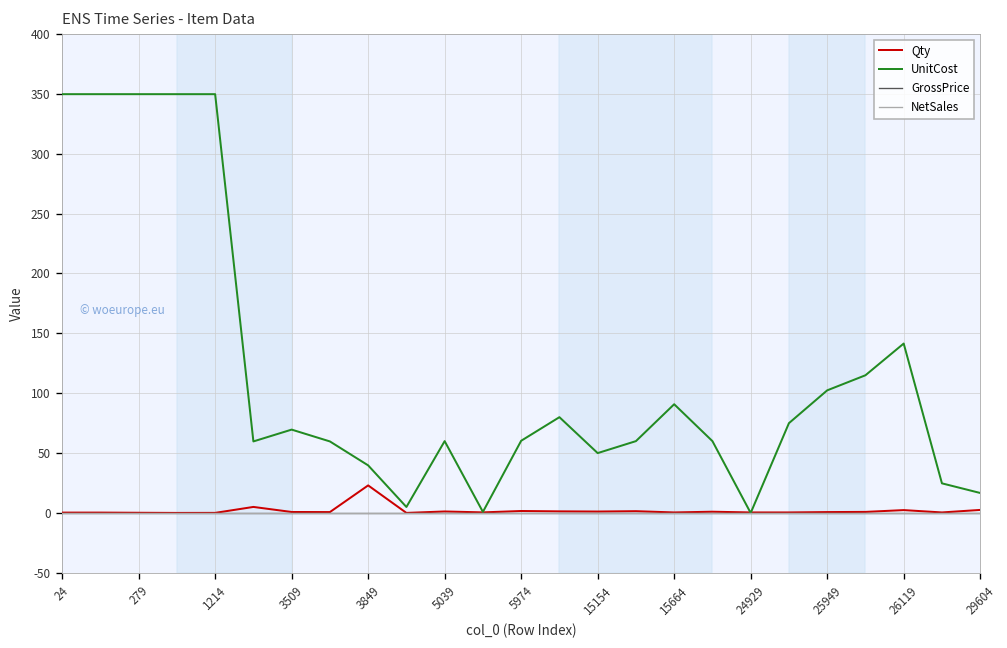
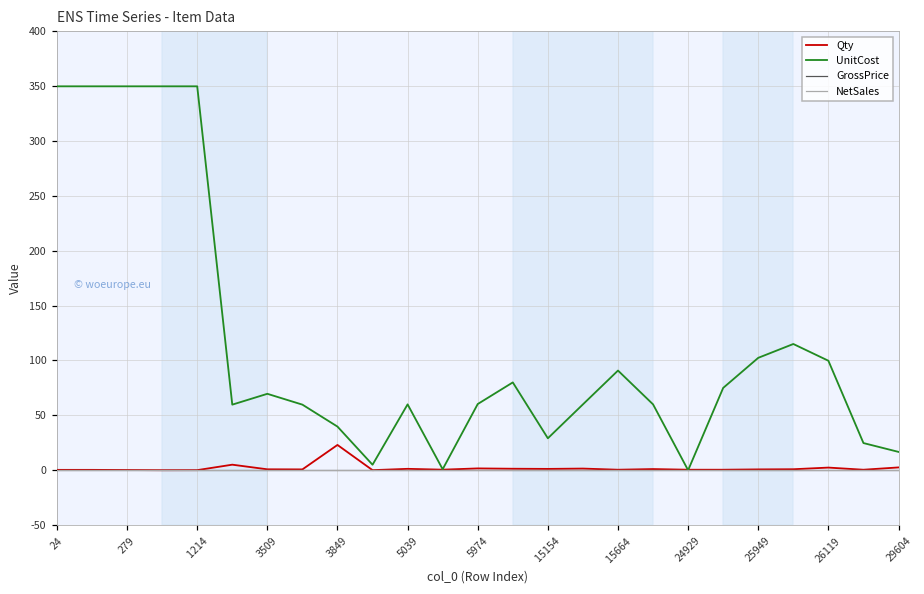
UnitCost, 15154: 50 -> 30
UnitCost, 26119: 140 -> 100
